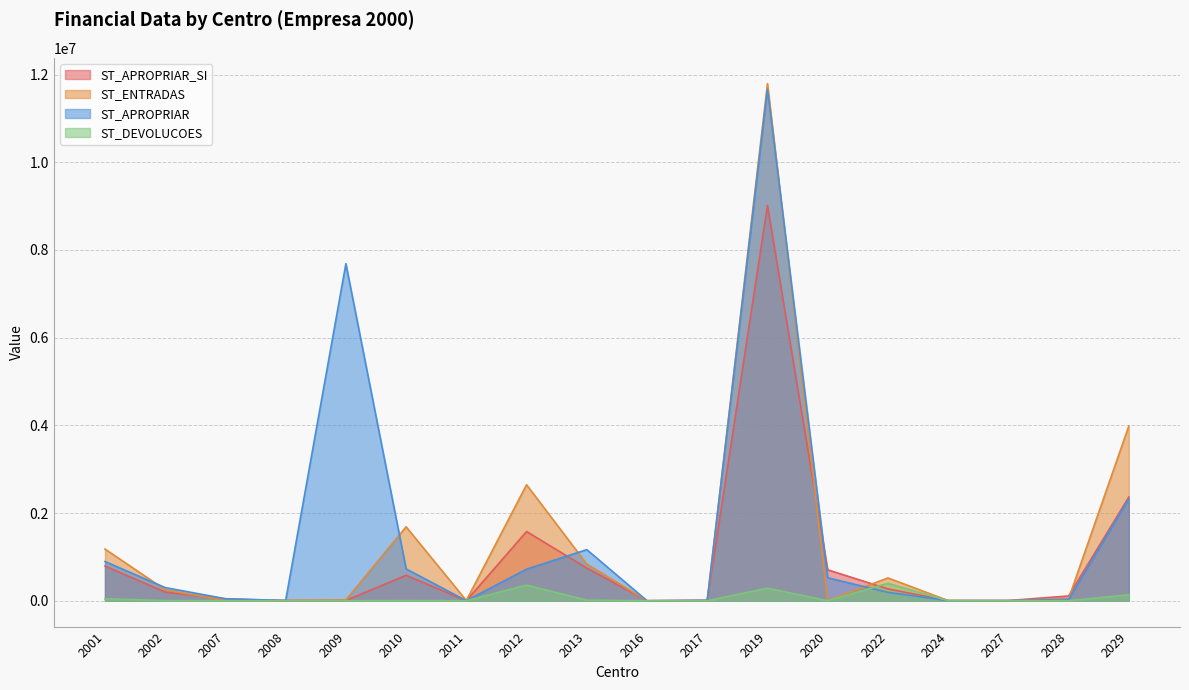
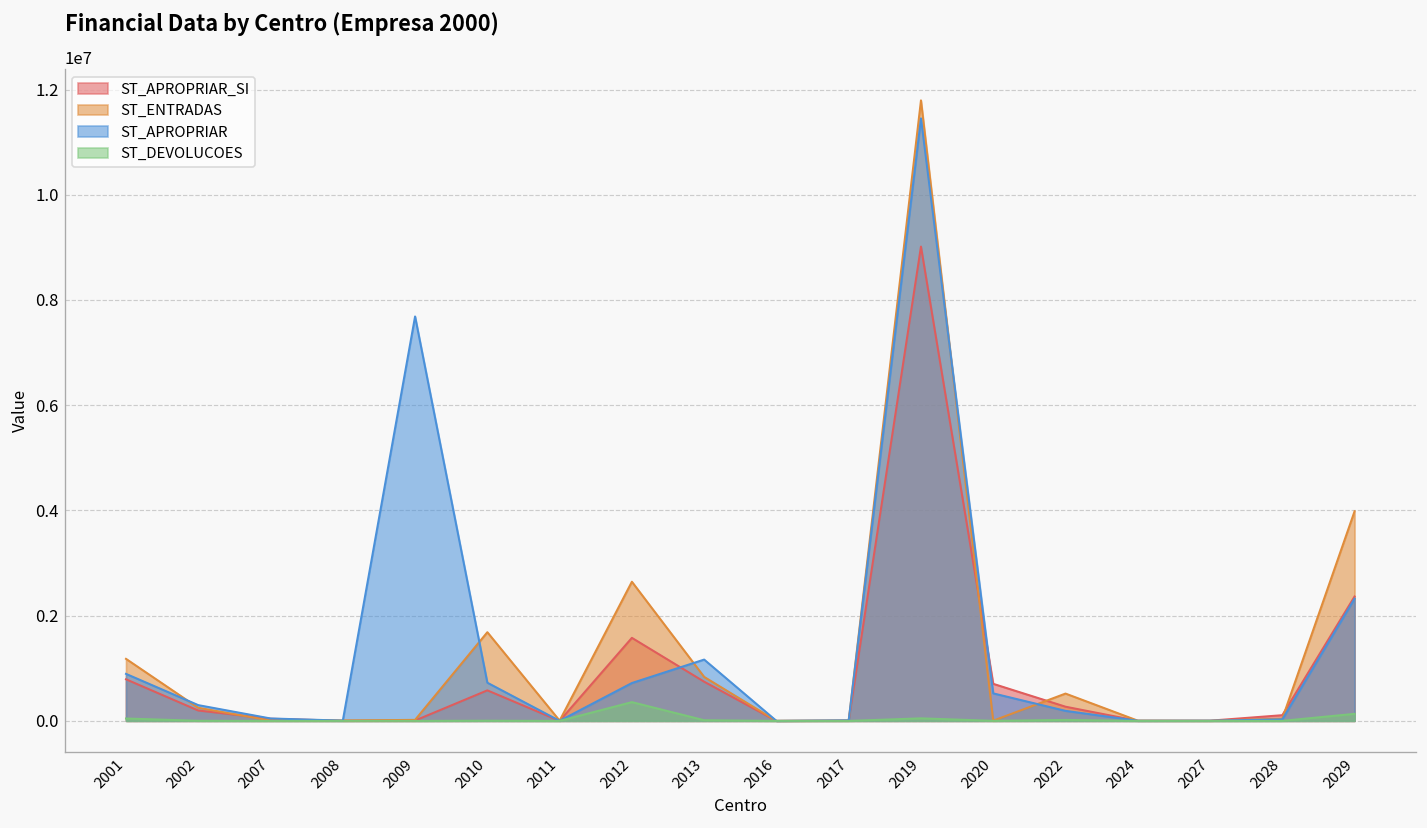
ST_APROPRIAR, 2019: 11700000 -> 11500000
ST_DEVOLUCOES, 2019: 300000 -> 0
ST_DEVOLUCOES, 2022: 400000 -> 0
